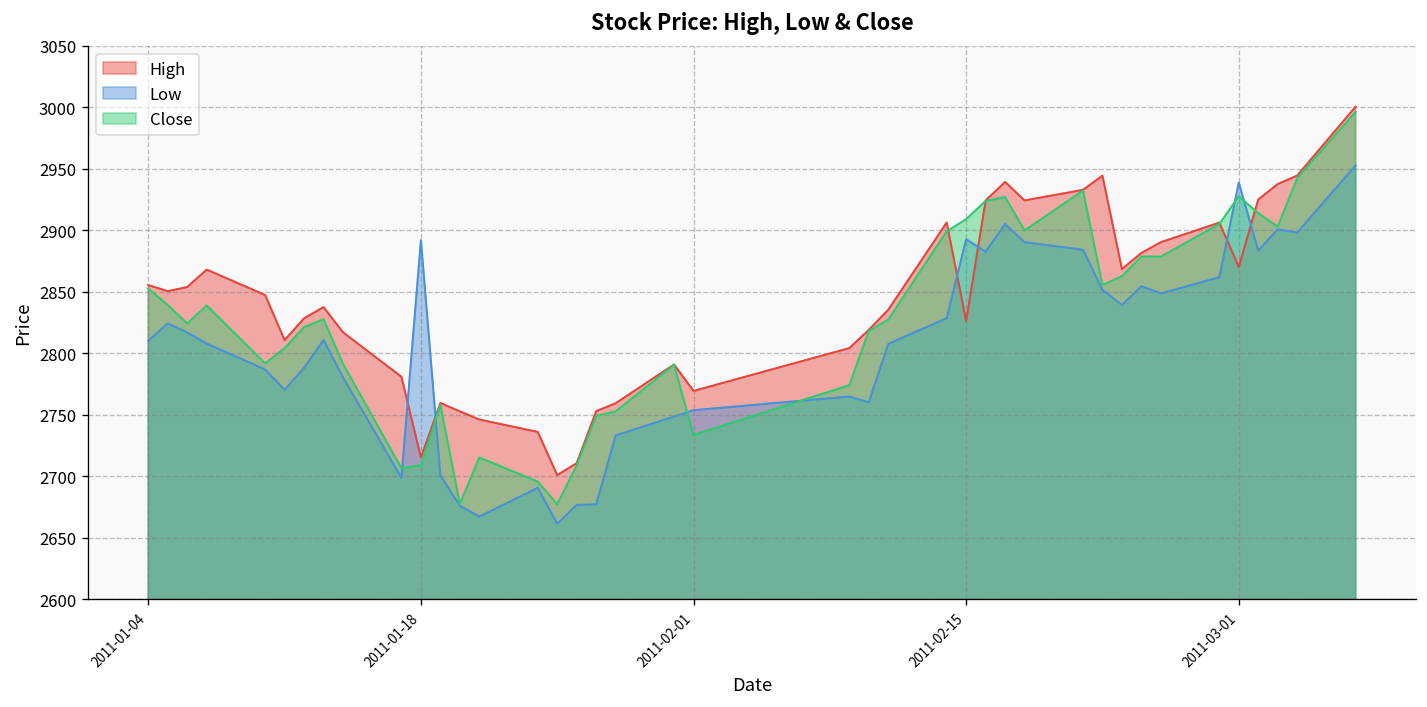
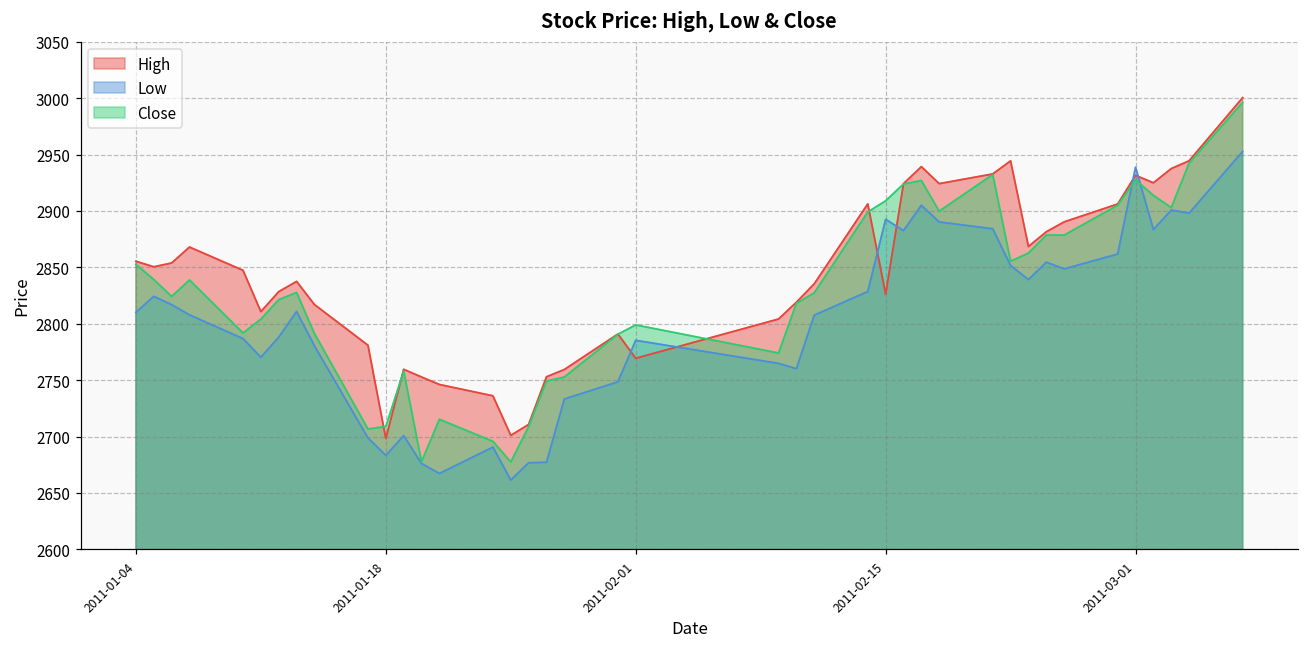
High, 2011-01-18: 2715 -> 2698
Low, 2011-01-18: 2892 -> 2683
Low, 2011-02-01: 2754 -> 2785
Close, 2011-02-01: 2734 -> 2799
High, 2011-03-01: 2870 -> 2932
